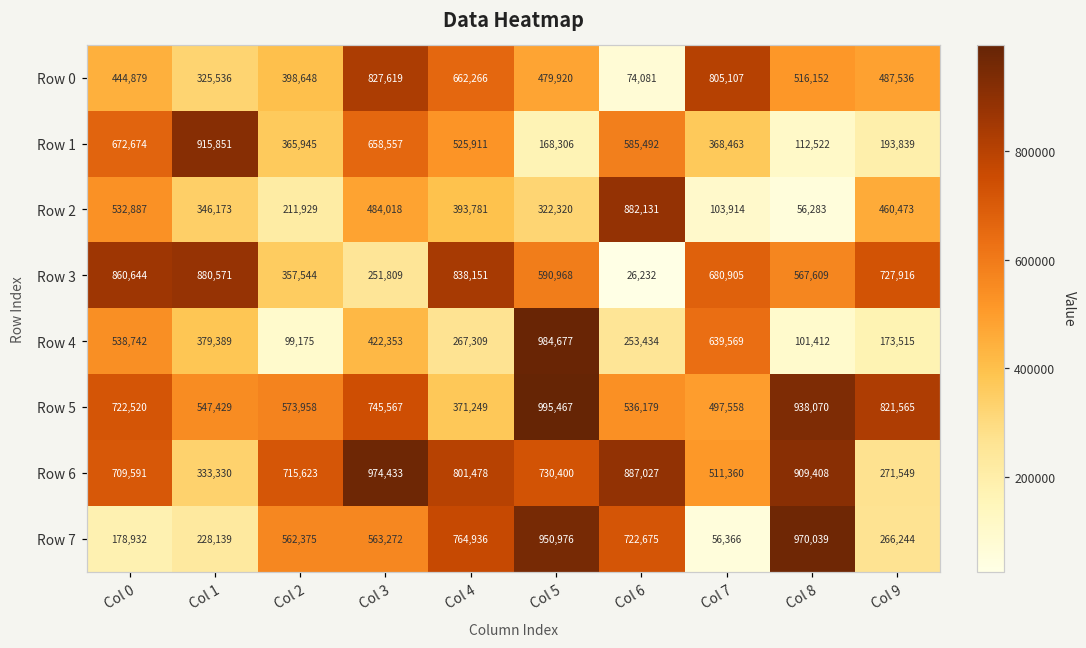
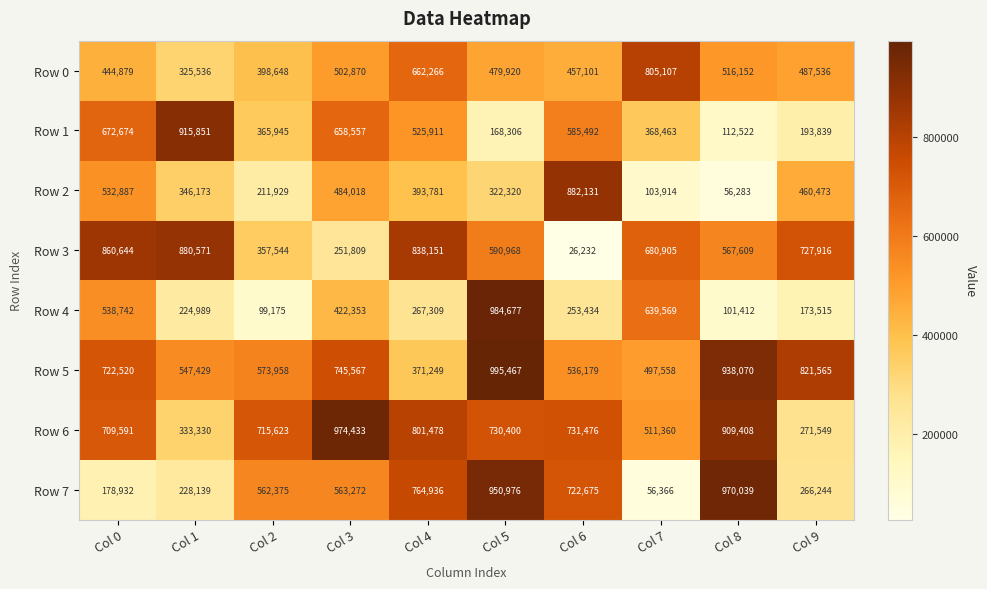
Row 0, Col 3: 827,619 -> 502,870
Row 0, Col 6: 74,081 -> 457,101
Row 4, Col 1: 379,389 -> 224,989
Row 6, Col 6: 887,027 -> 731,476
